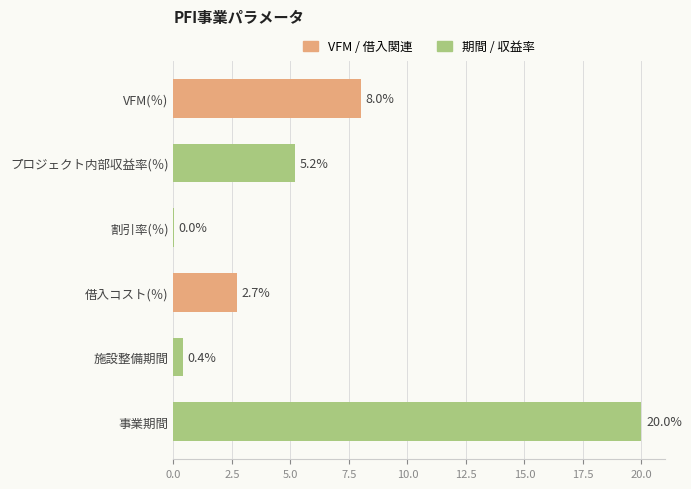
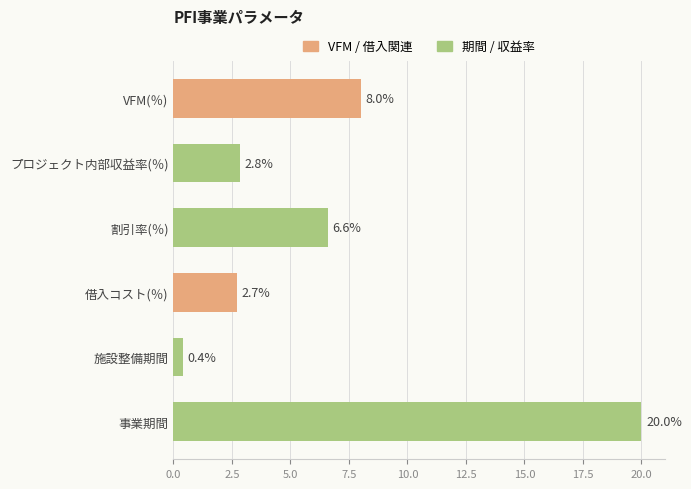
プロジェクト内部収益率(％): 5.2% -> 2.8%
割引率(％): 0.0% -> 6.6%
